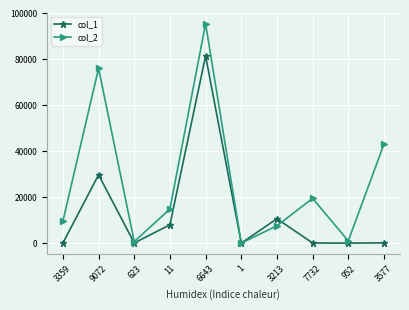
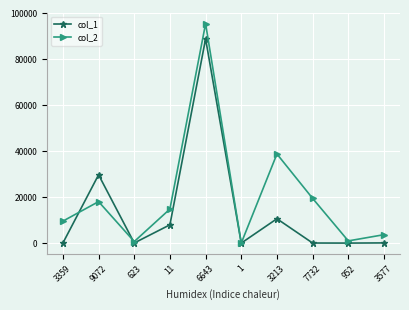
col_2, 9072: 76000 -> 18000
col_1, 6643: 82000 -> 89000
col_2, 3213: 8000 -> 39000
col_2, 3577: 43000 -> 4000
